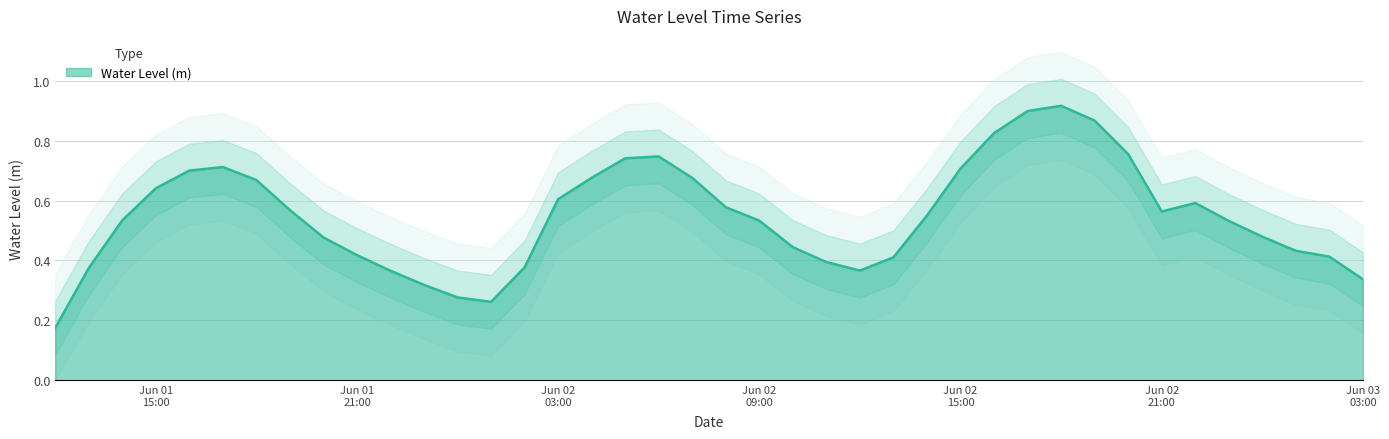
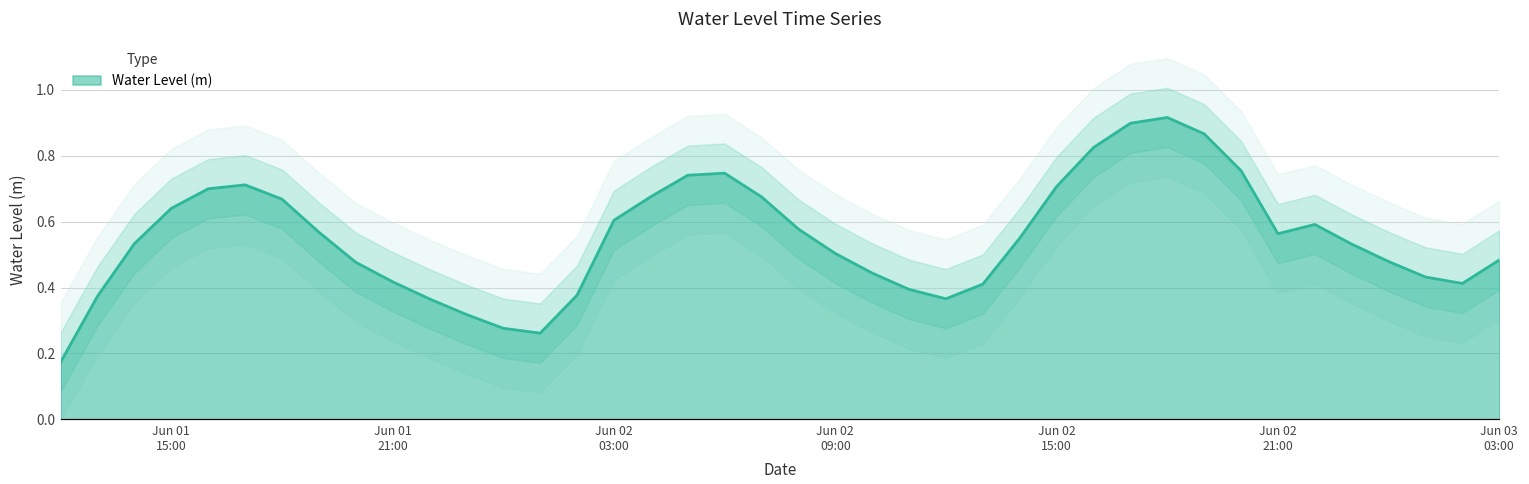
Water Level (m), Jun 02 09:00: 0.53 -> 0.50
Water Level (m), Jun 03 03:00: 0.34 -> 0.48
